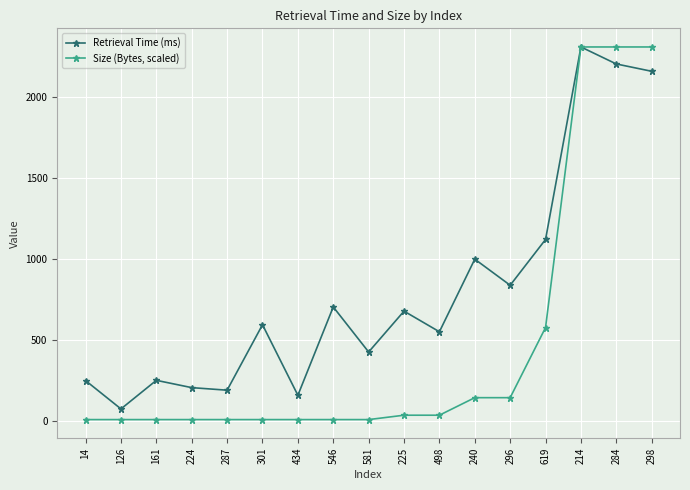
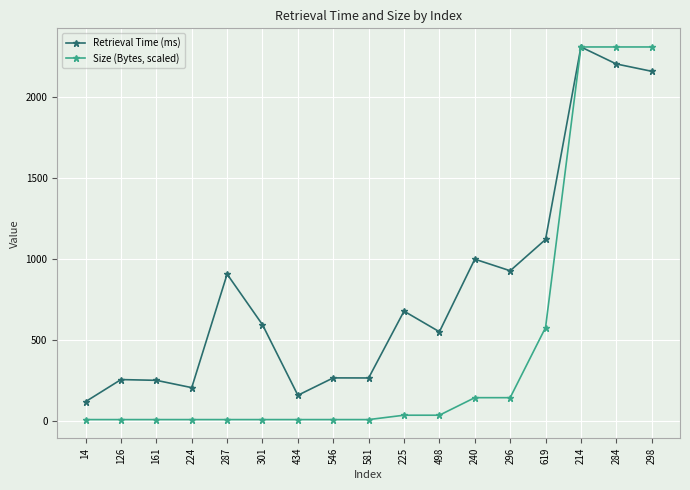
Retrieval Time (ms), 14: 250 -> 120
Retrieval Time (ms), 126: 70 -> 260
Retrieval Time (ms), 287: 190 -> 910
Retrieval Time (ms), 546: 700 -> 270
Retrieval Time (ms), 581: 430 -> 270
Retrieval Time (ms), 296: 840 -> 930
